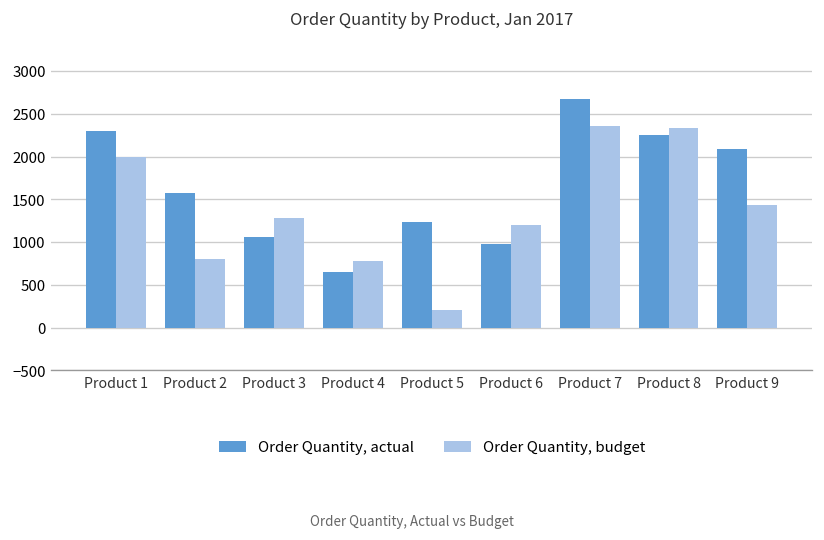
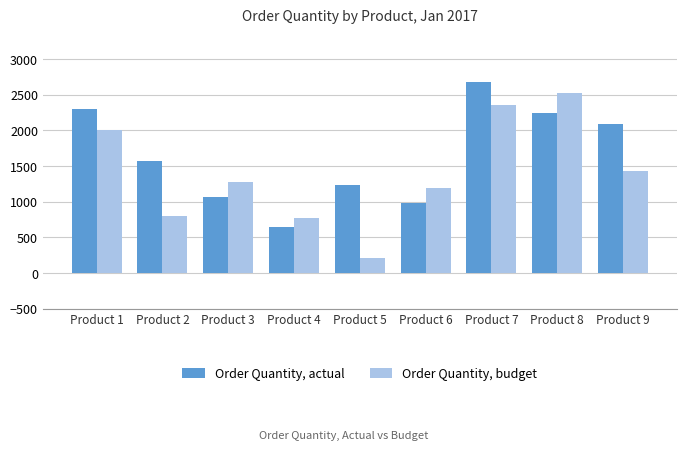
Order Quantity, budget, Product 8: 2300 -> 2500
